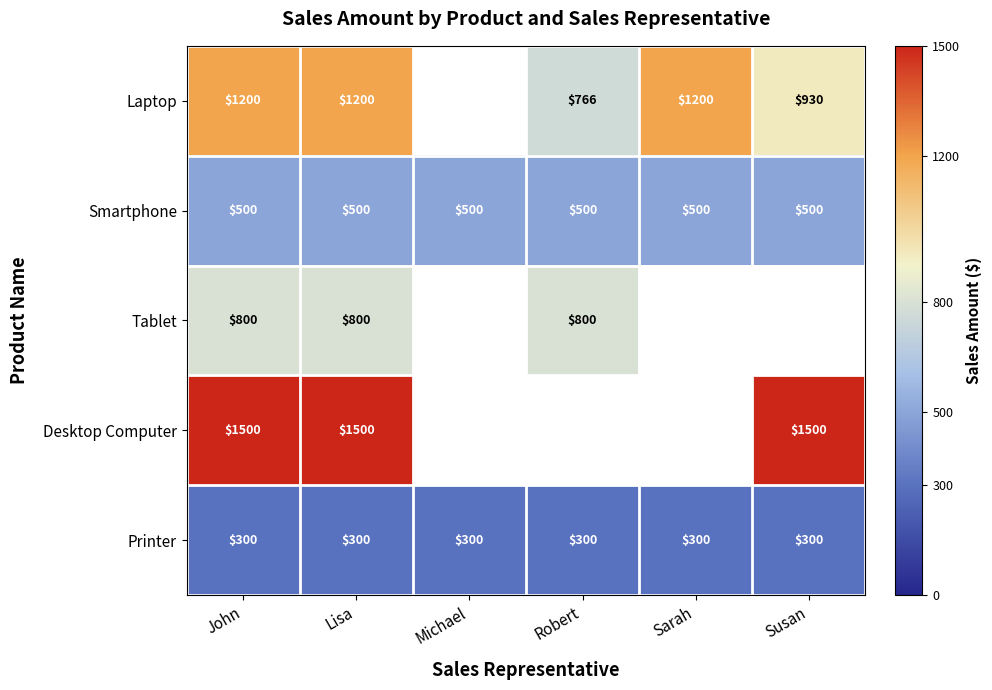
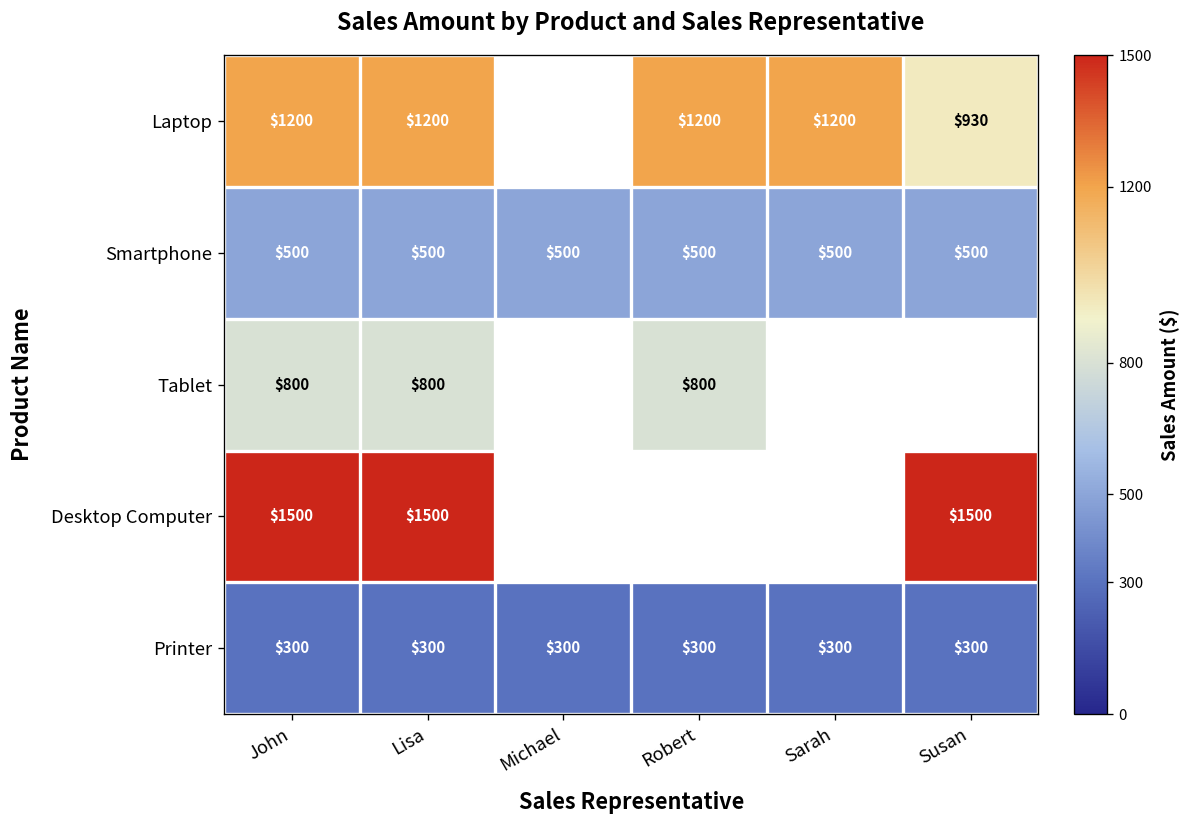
Laptop, Robert: $766 -> $1200
